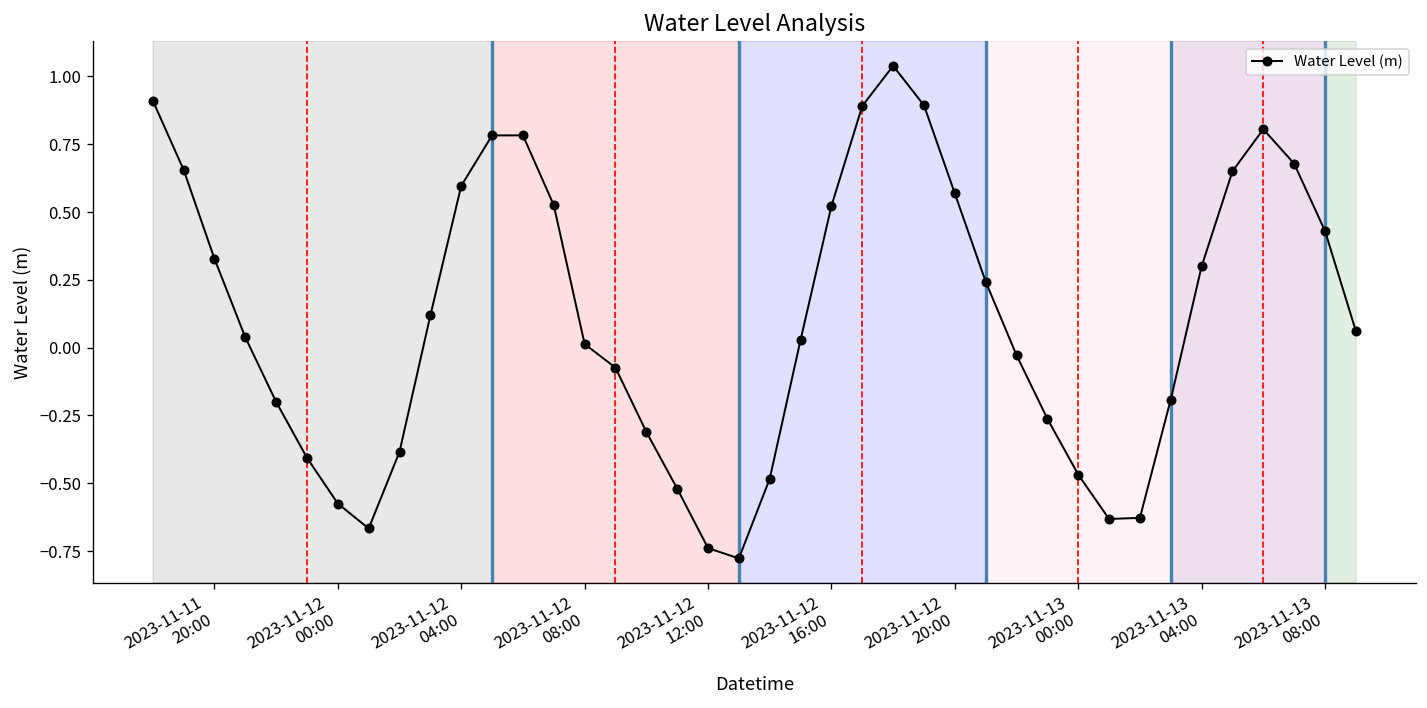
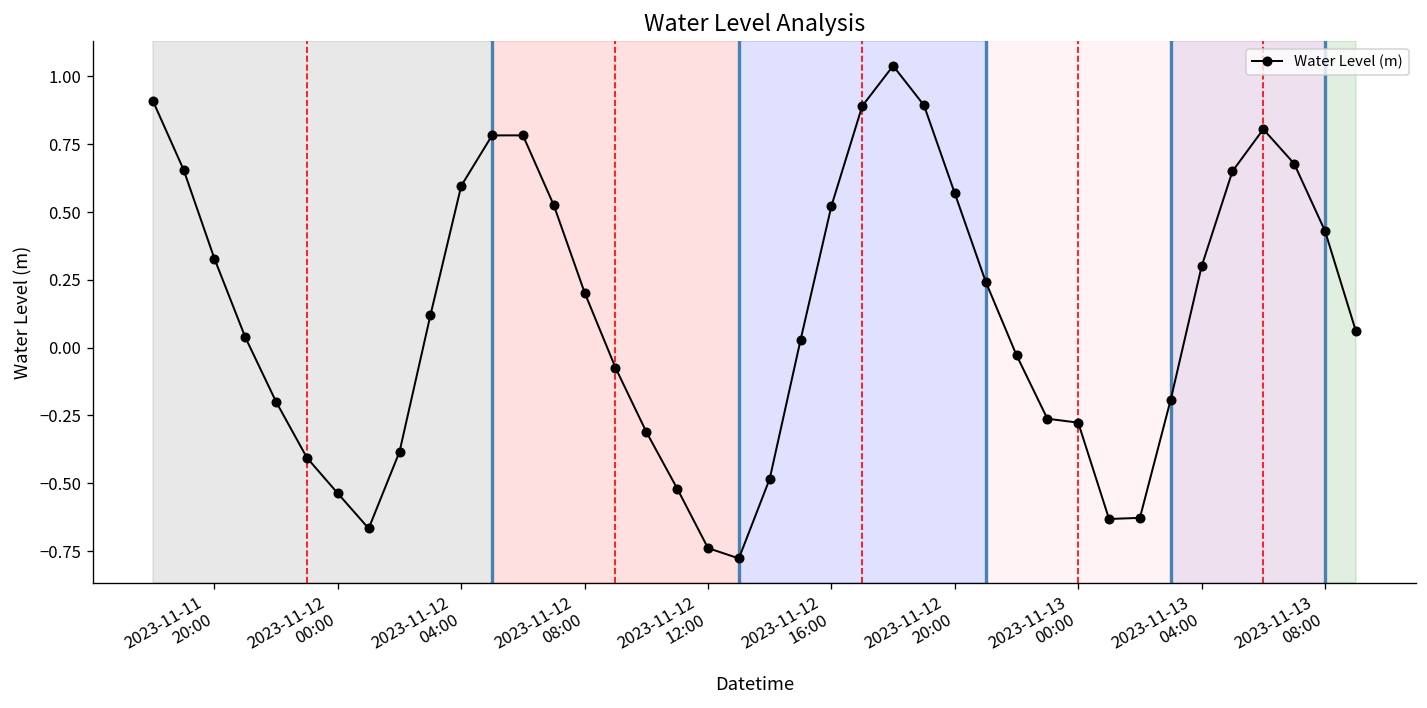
2023-11-12 00:00: -0.57 -> -0.54
2023-11-12 08:00: 0.01 -> 0.20
2023-11-13 00:00: -0.47 -> -0.28
